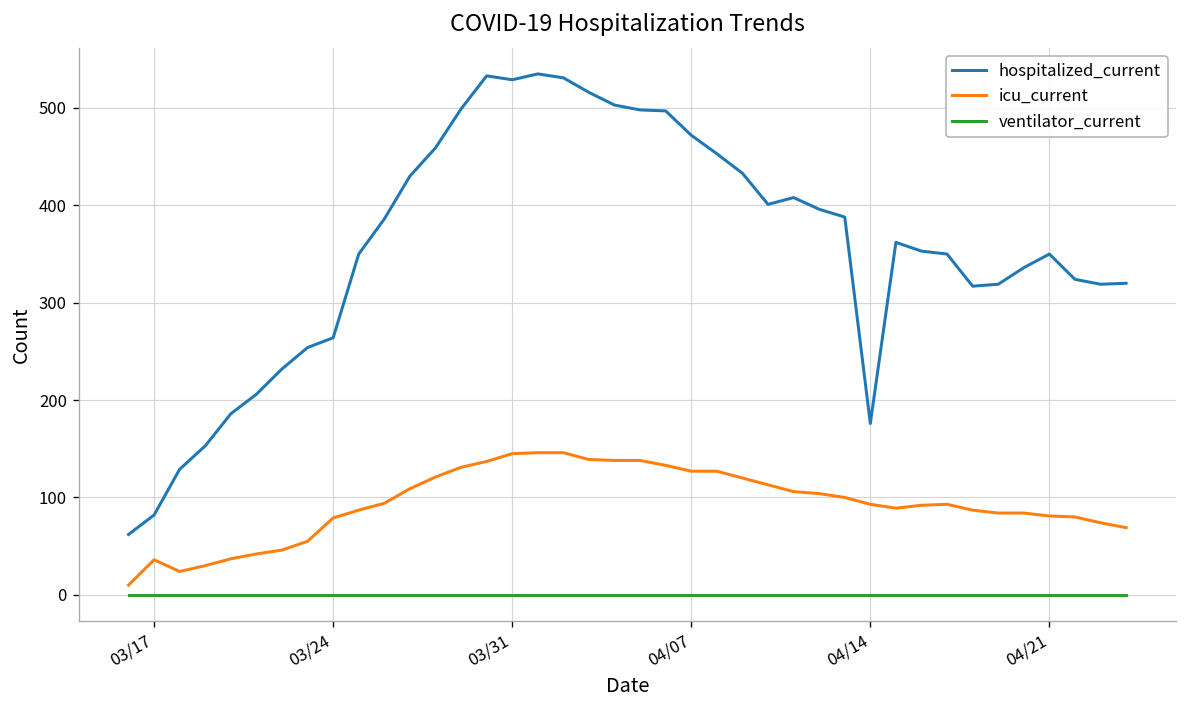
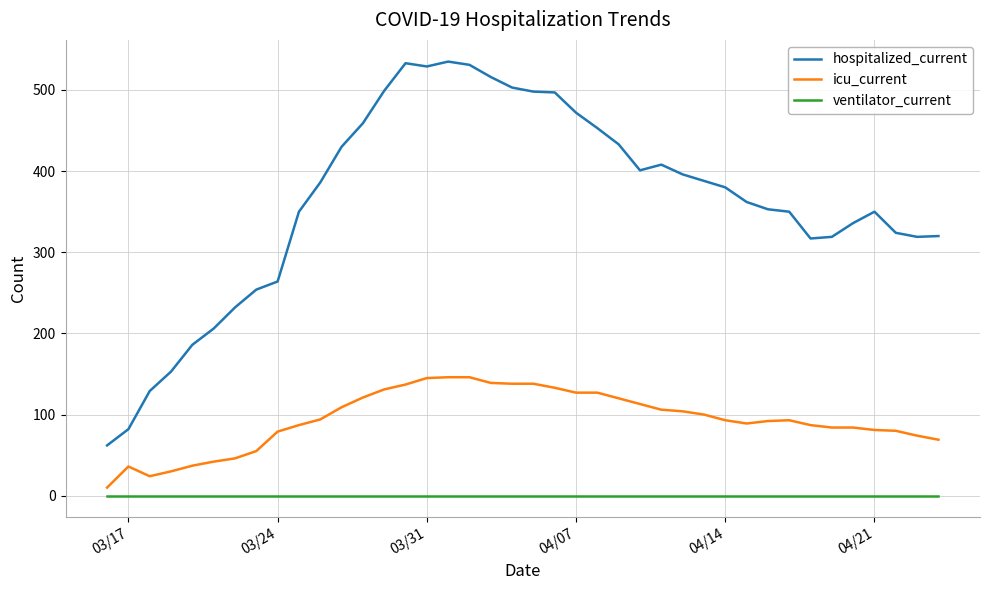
hospitalized_current, 04/14: 180 -> 380
